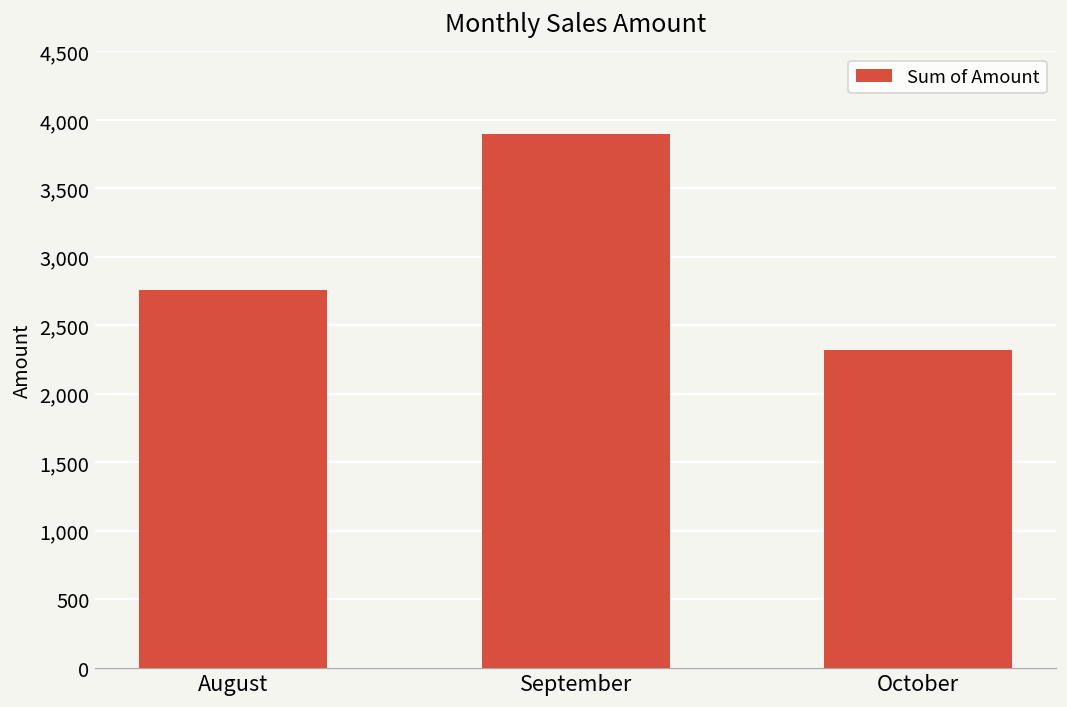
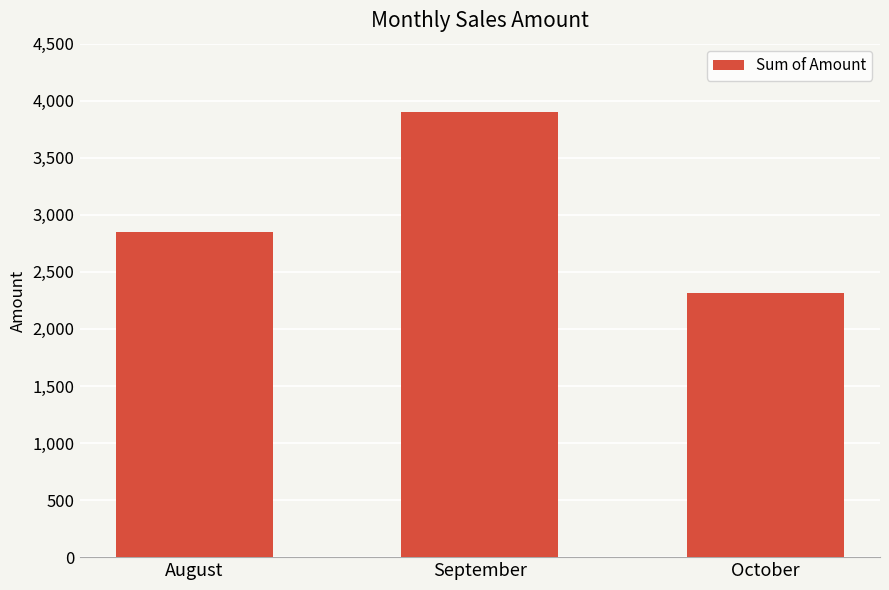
August: 2,760 -> 2,850
